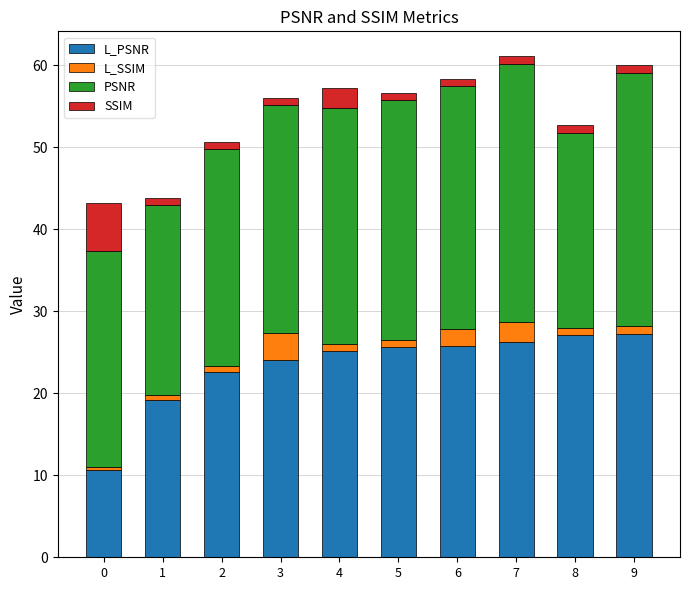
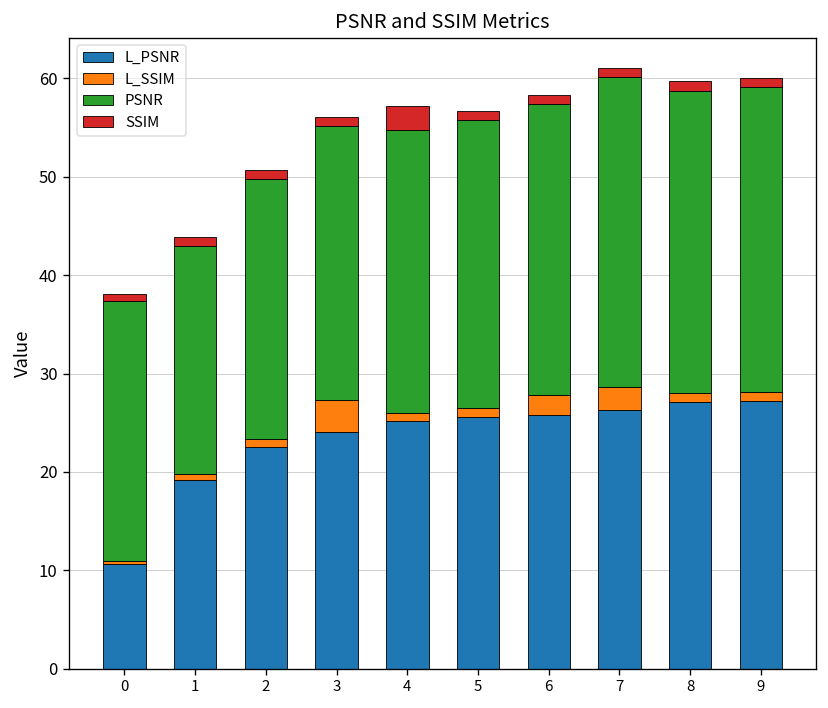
SSIM, 0: 6 -> 1
PSNR, 8: 24 -> 31
